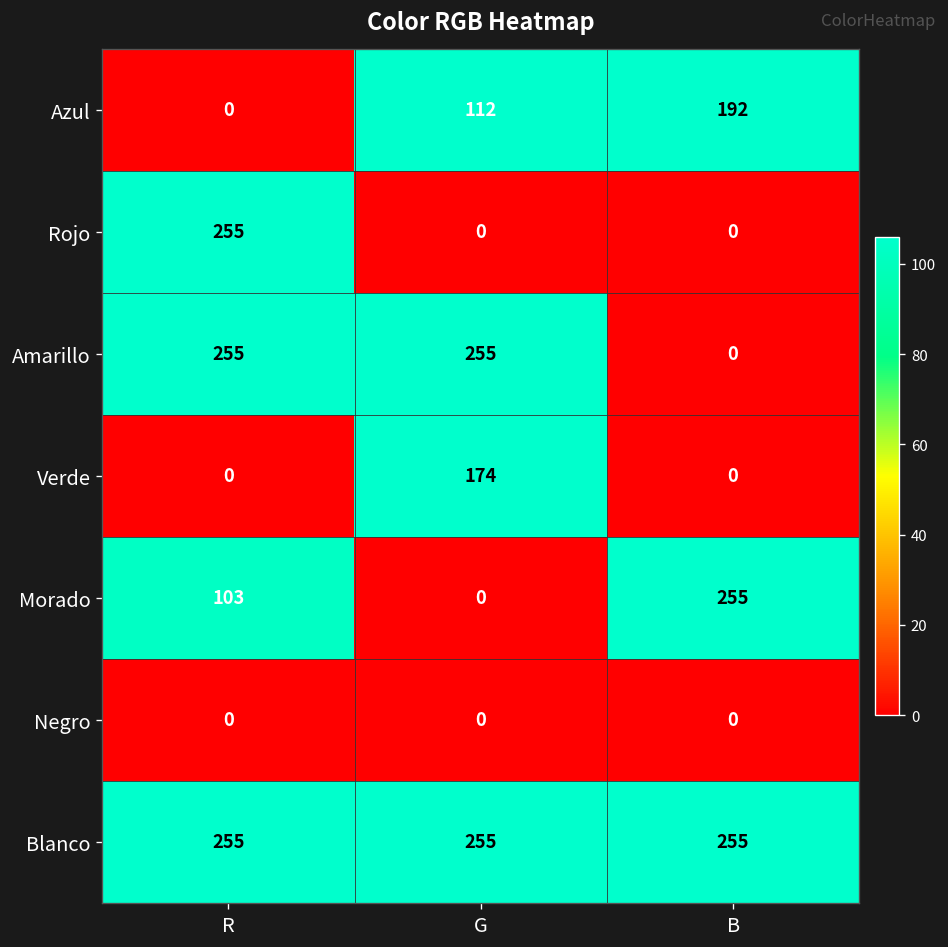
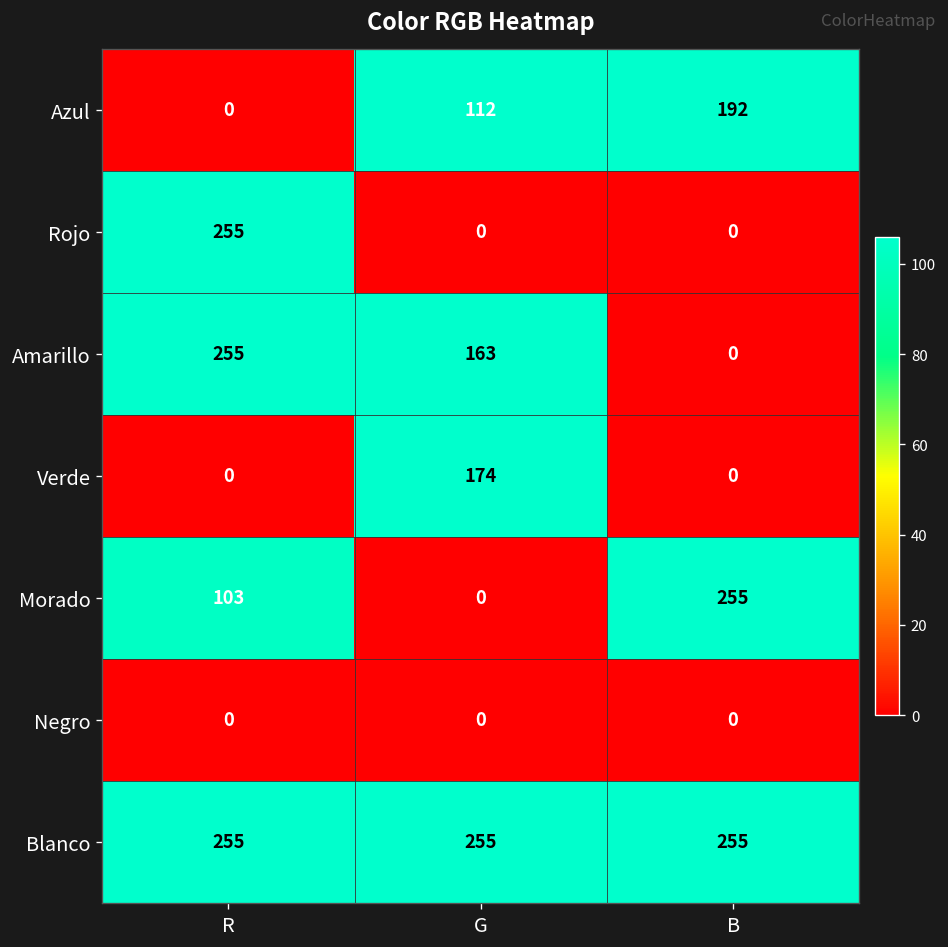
Amarillo, G: 255 -> 163
